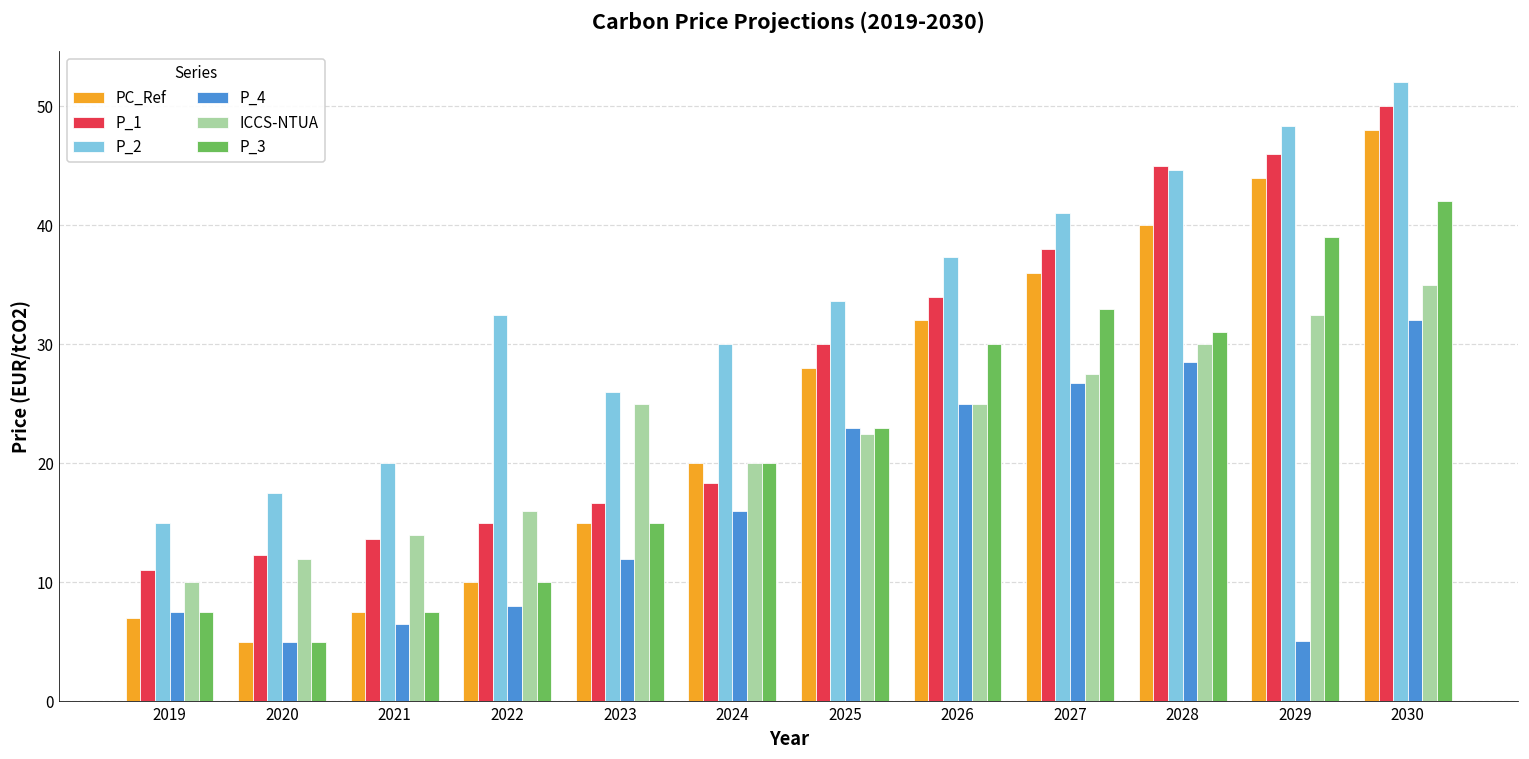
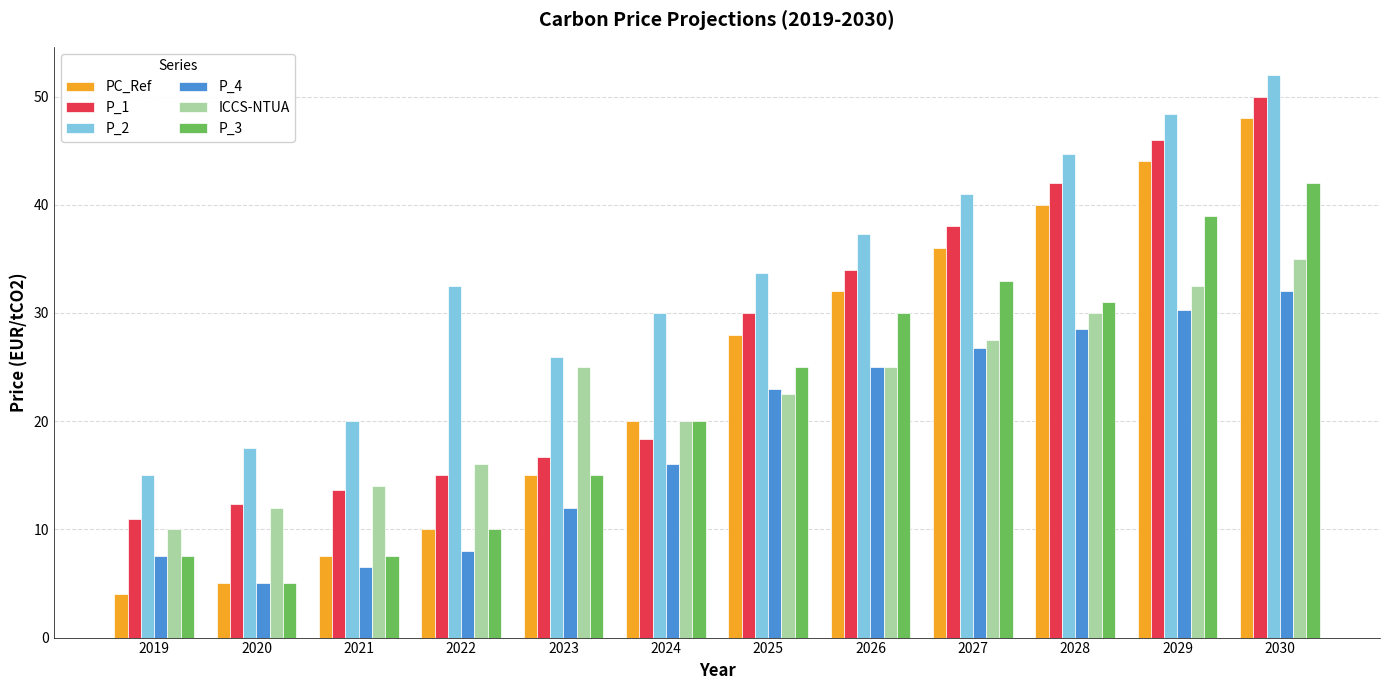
PC_Ref, 2019: 7 -> 4
P_3, 2025: 23 -> 25
P_1, 2028: 45 -> 42
P_4, 2029: 5.1 -> 30.3
